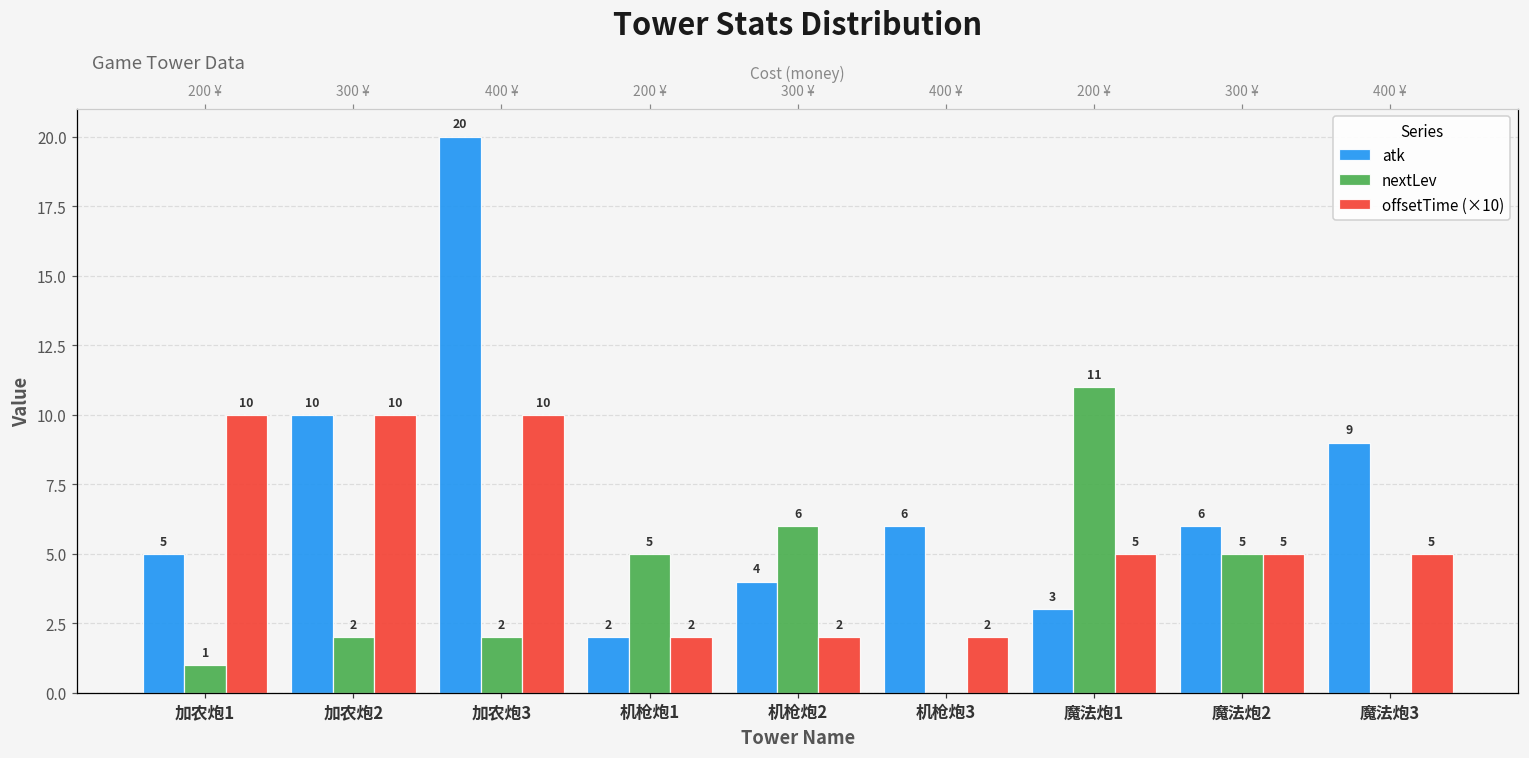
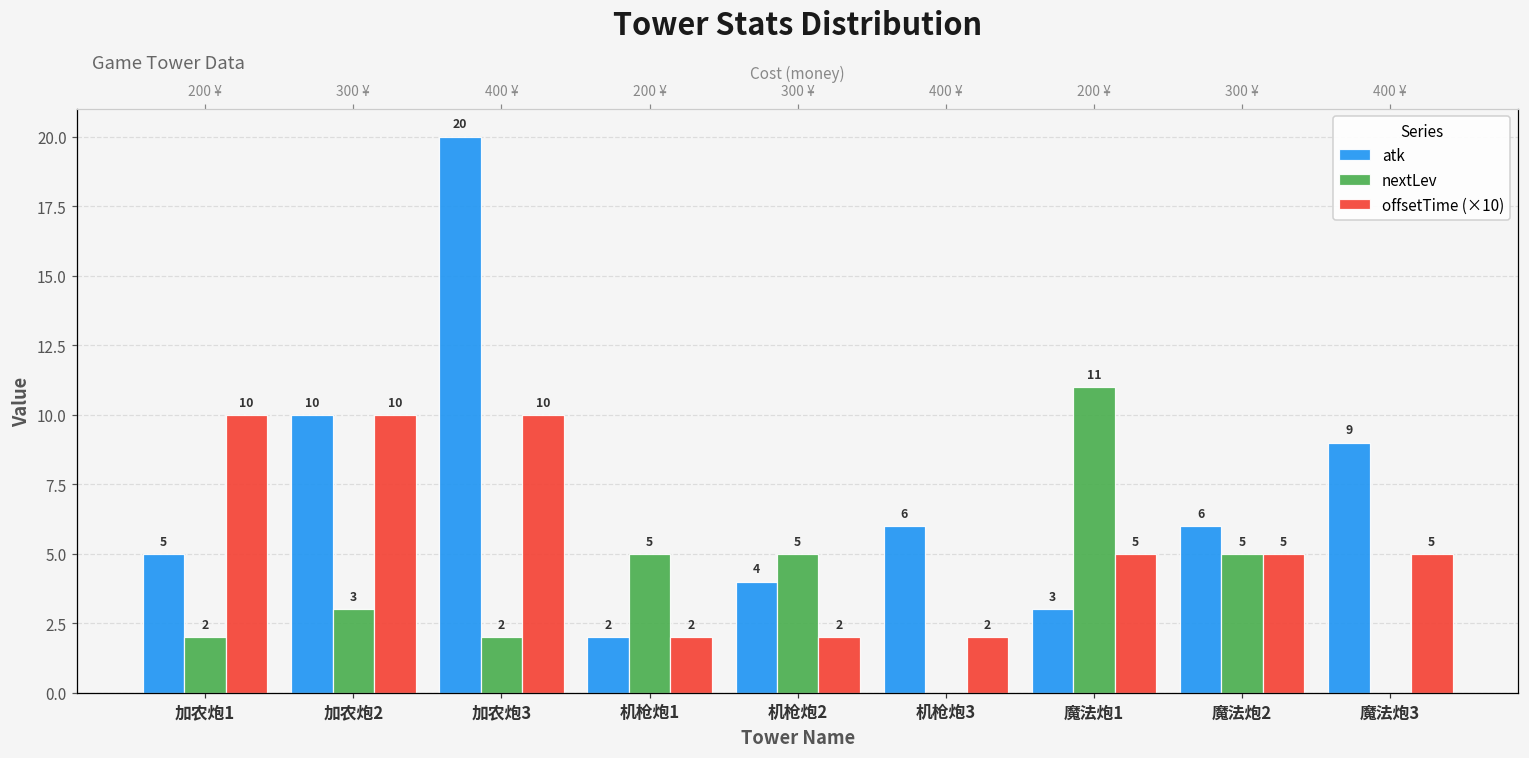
nextLev, 加农炮1: 1 -> 2
nextLev, 加农炮2: 2 -> 3
nextLev, 机枪炮2: 6 -> 5
